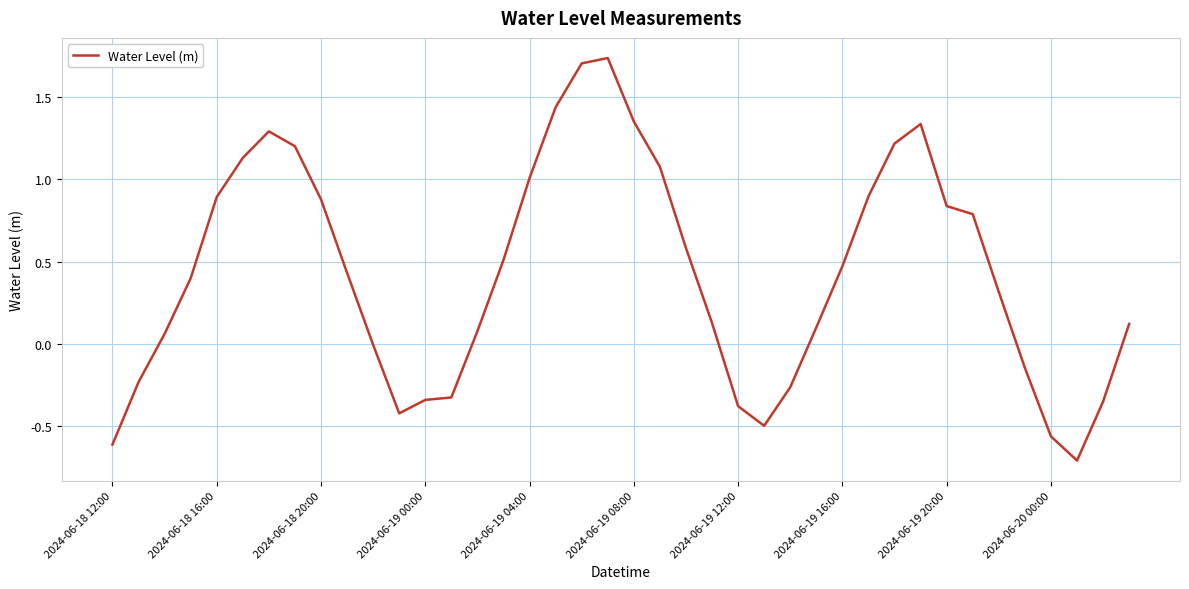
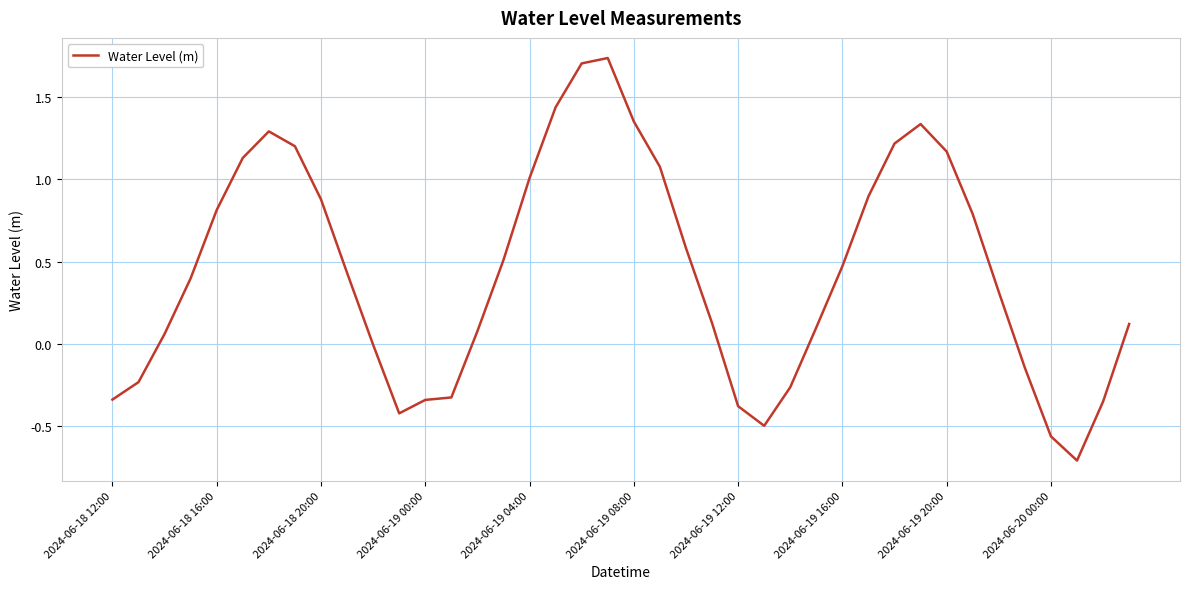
2024-06-18 12:00: -0.61 -> -0.34
2024-06-18 16:00: 0.89 -> 0.81
2024-06-19 20:00: 0.84 -> 1.17
